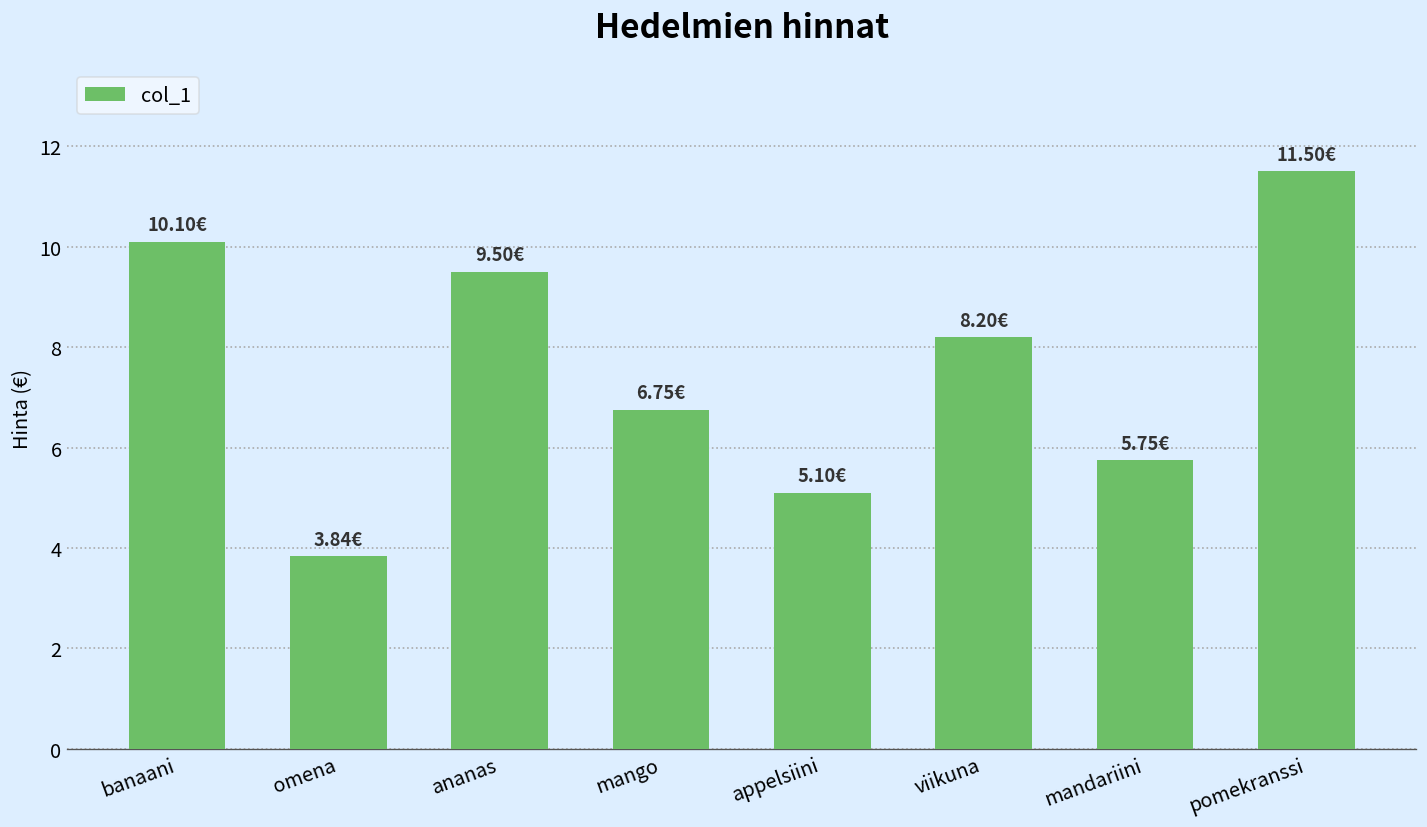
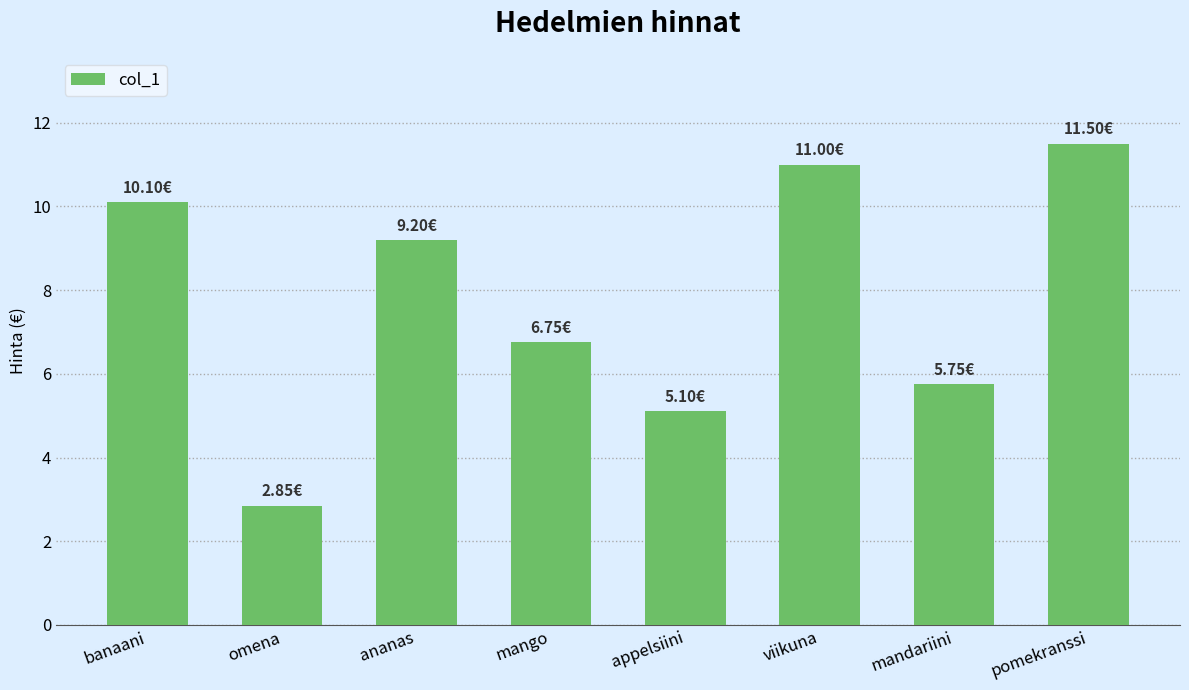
omena: 3.84€ -> 2.85€
ananas: 9.50€ -> 9.20€
viikuna: 8.20€ -> 11.00€
